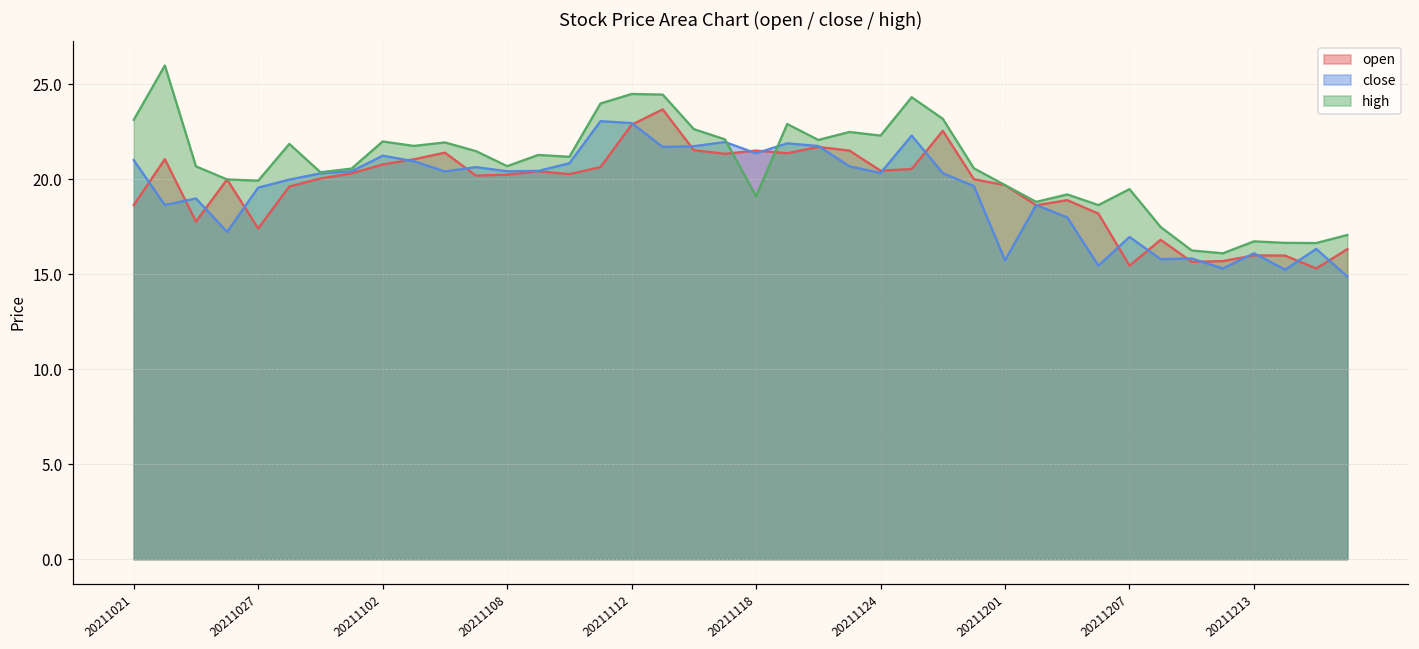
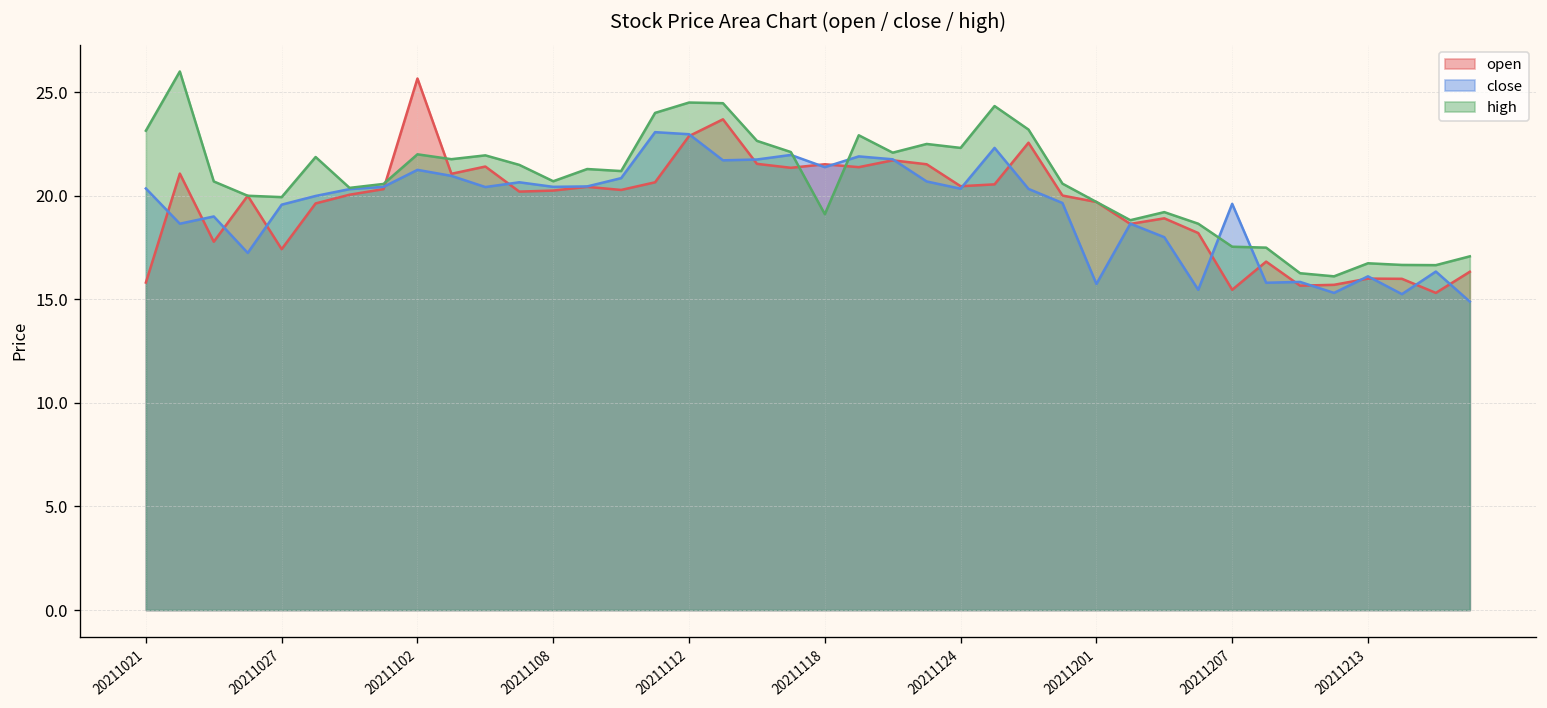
open, 20211021: 18.7 -> 15.8
close, 20211021: 21.0 -> 20.4
open, 20211102: 20.8 -> 25.7
close, 20211207: 17.0 -> 19.6
high, 20211207: 19.5 -> 17.5
